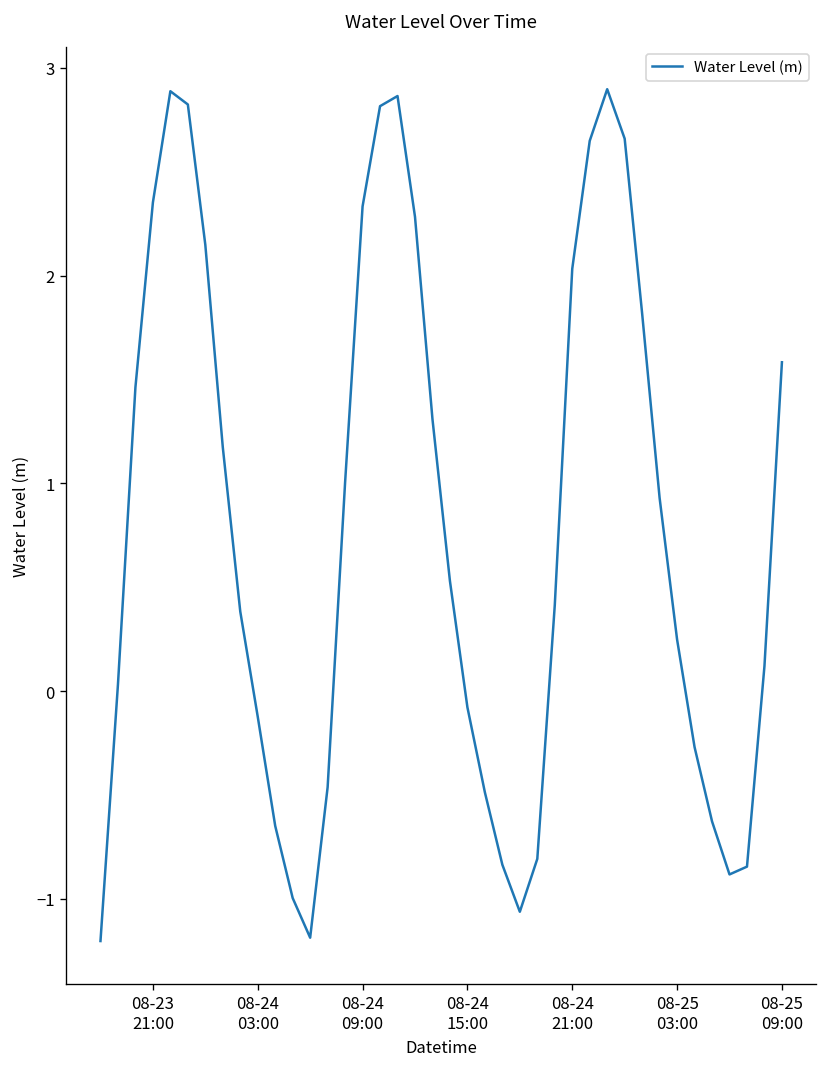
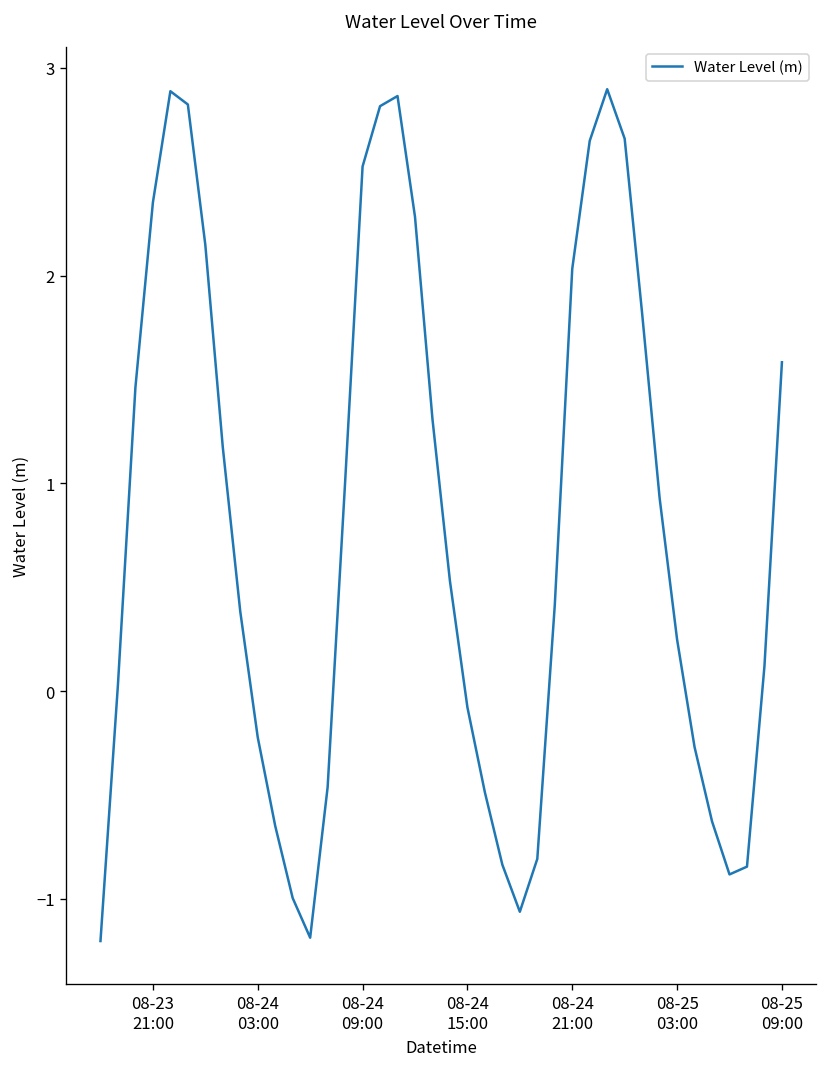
08-24 03:00: -0.12 -> -0.22
08-24 09:00: 2.33 -> 2.53
